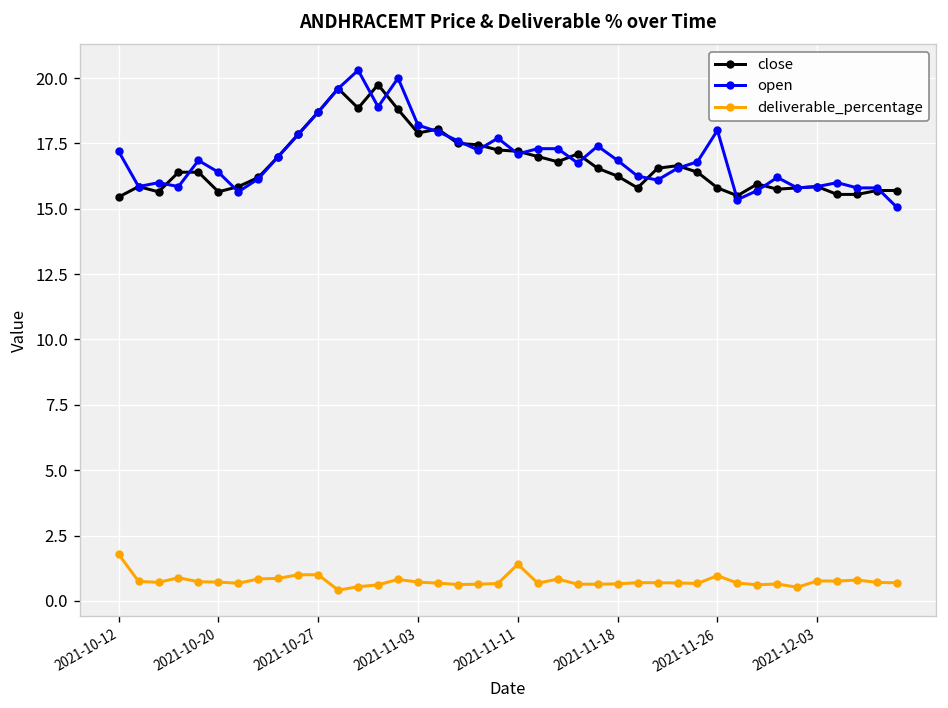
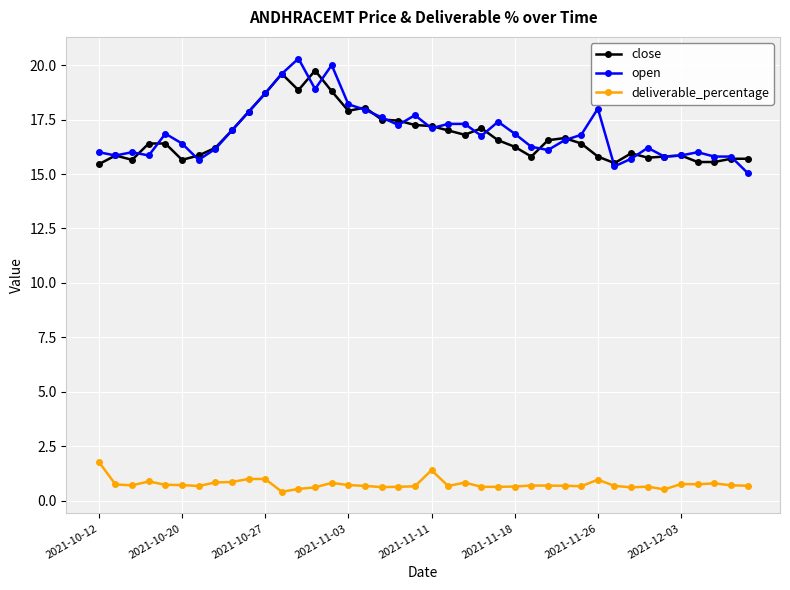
open, 2021-10-12: 17.2 -> 16.0
